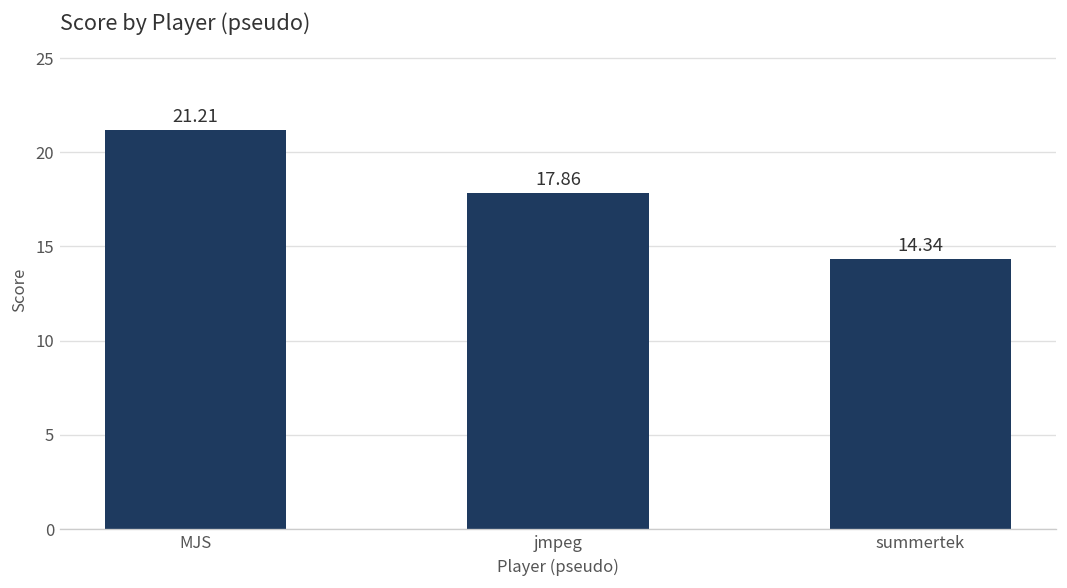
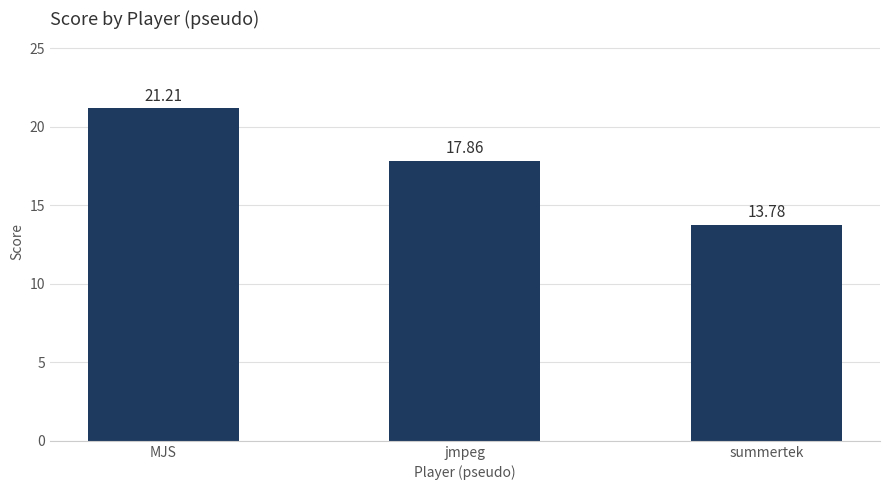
summertek: 14.34 -> 13.78
